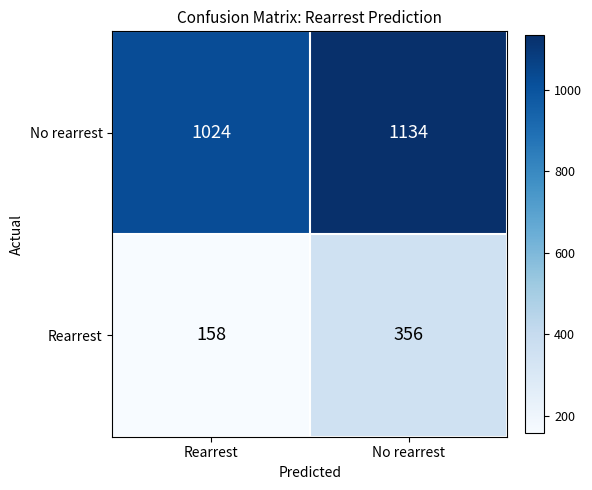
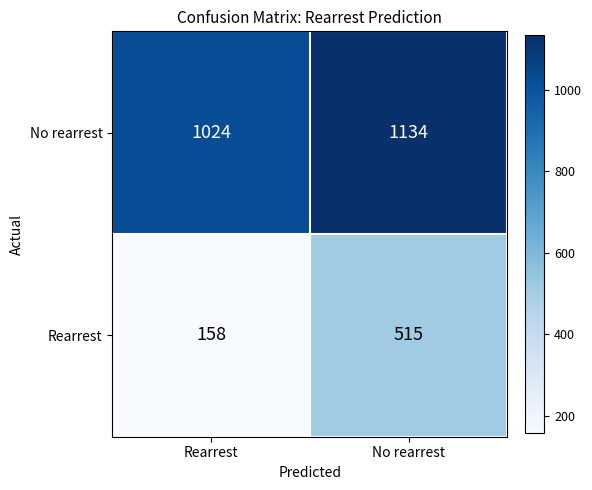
Rearrest, No rearrest: 356 -> 515
